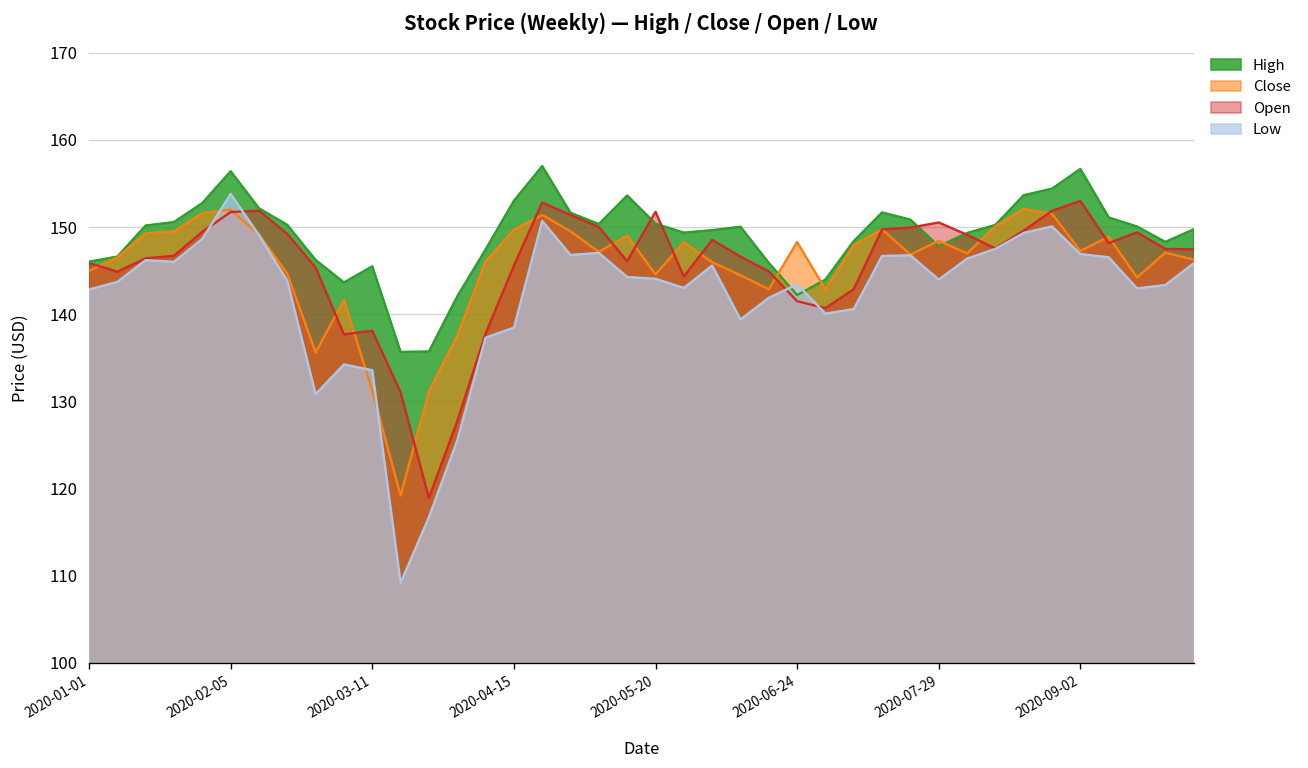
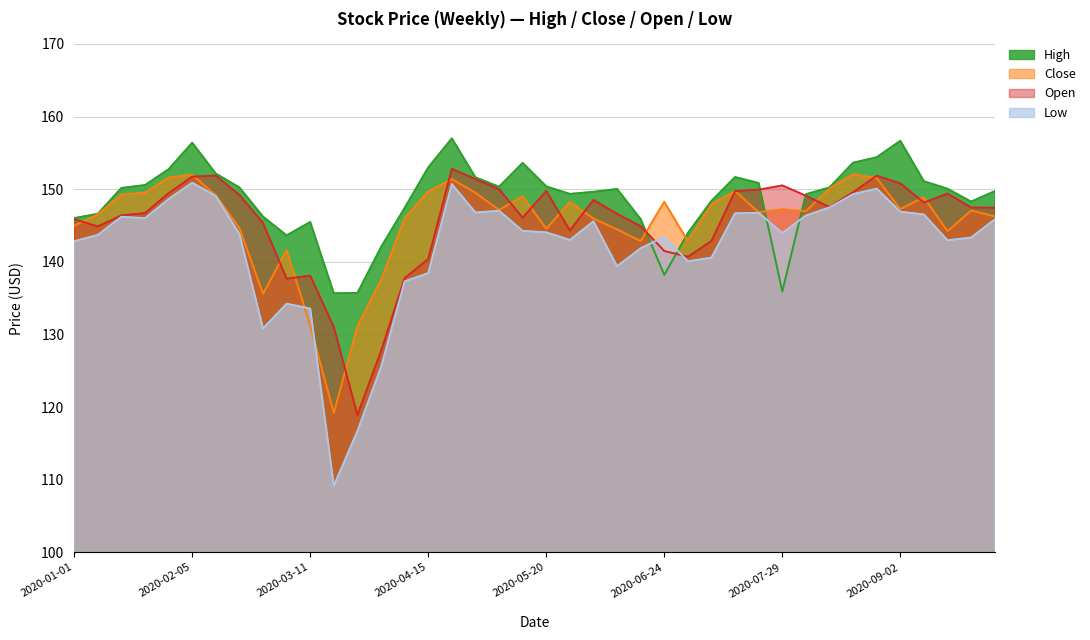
Low, 2020-02-05: 154 -> 151
Open, 2020-04-15: 146 -> 140
Open, 2020-05-20: 152 -> 150
High, 2020-06-24: 142 -> 138
High, 2020-07-29: 148 -> 136
Close, 2020-07-29: 148 -> 147
Open, 2020-09-02: 153 -> 151
